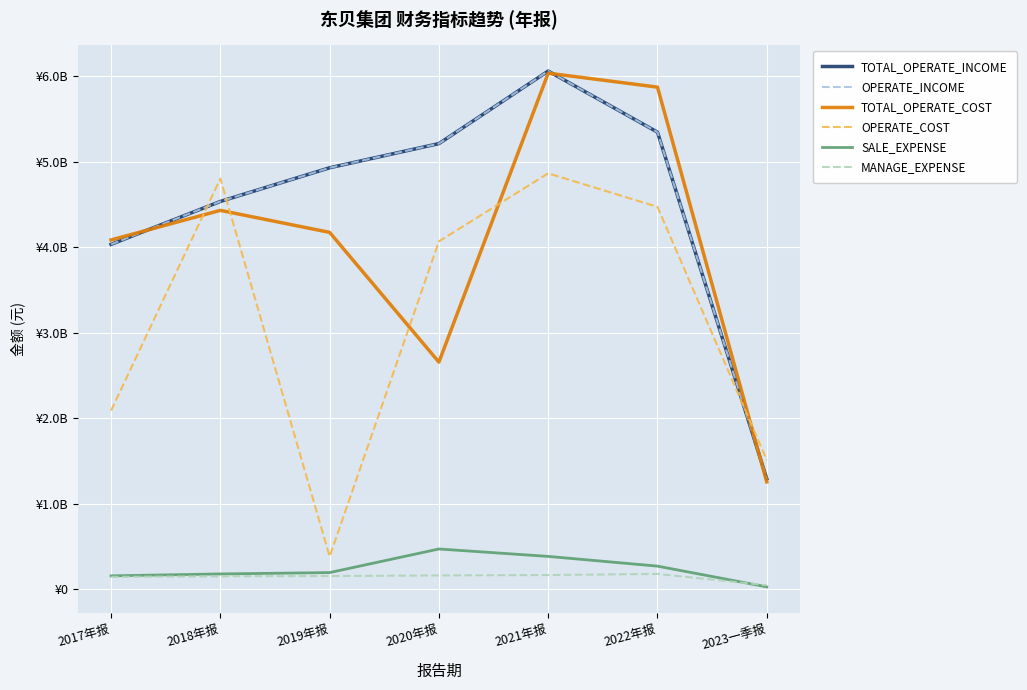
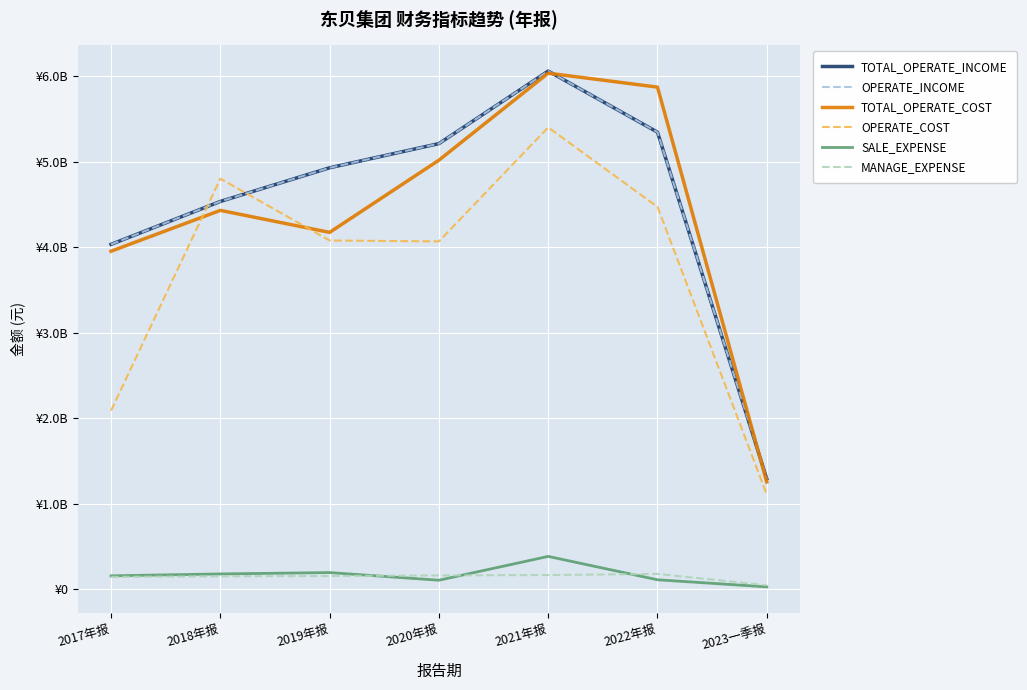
TOTAL_OPERATE_COST, 2017年报: ¥4100000000 -> ¥4000000000
OPERATE_COST, 2019年报: ¥400000000 -> ¥4100000000
TOTAL_OPERATE_COST, 2020年报: ¥2700000000 -> ¥5000000000
SALE_EXPENSE, 2020年报: ¥500000000 -> ¥100000000
OPERATE_COST, 2021年报: ¥4900000000 -> ¥5400000000
SALE_EXPENSE, 2022年报: ¥300000000 -> ¥100000000
OPERATE_COST, 2023一季报: ¥1500000000 -> ¥1100000000
